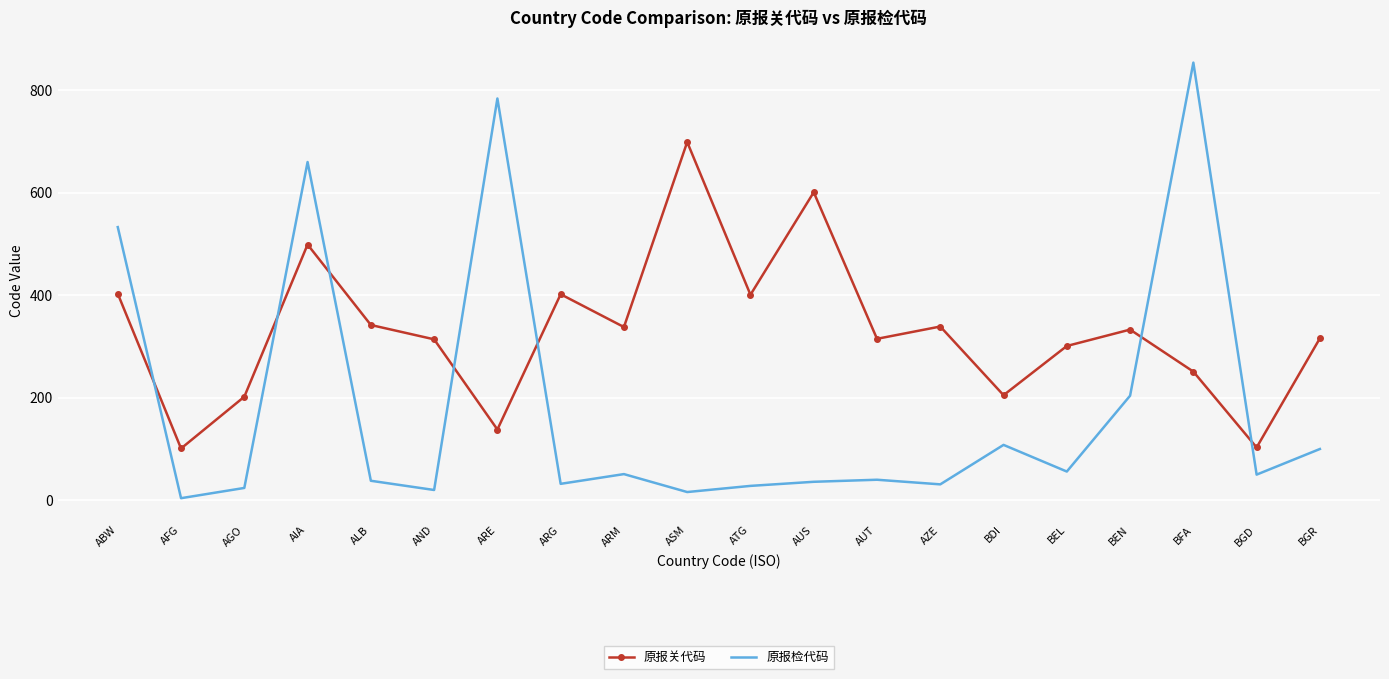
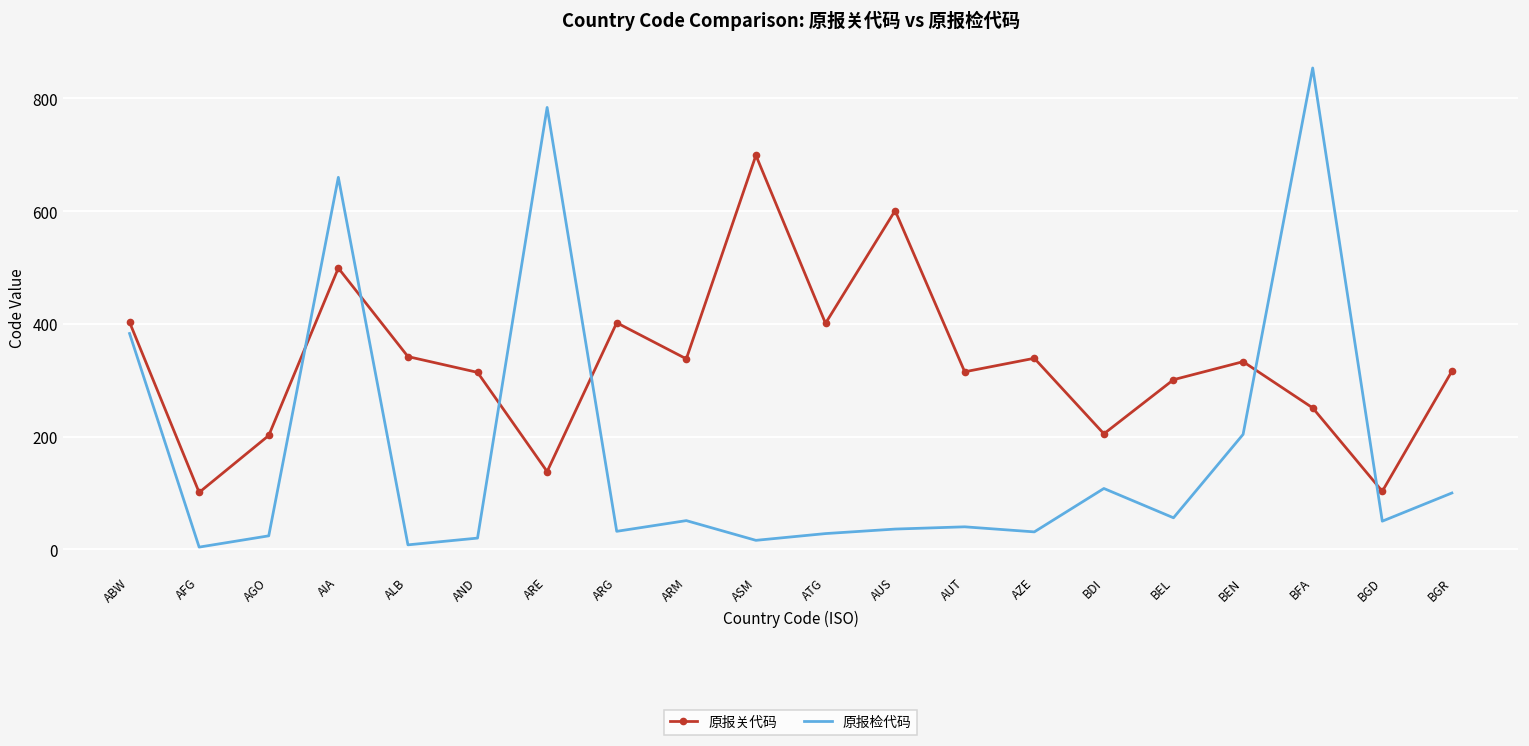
原报检代码, ABW: 530 -> 380
原报检代码, ALB: 40 -> 10
